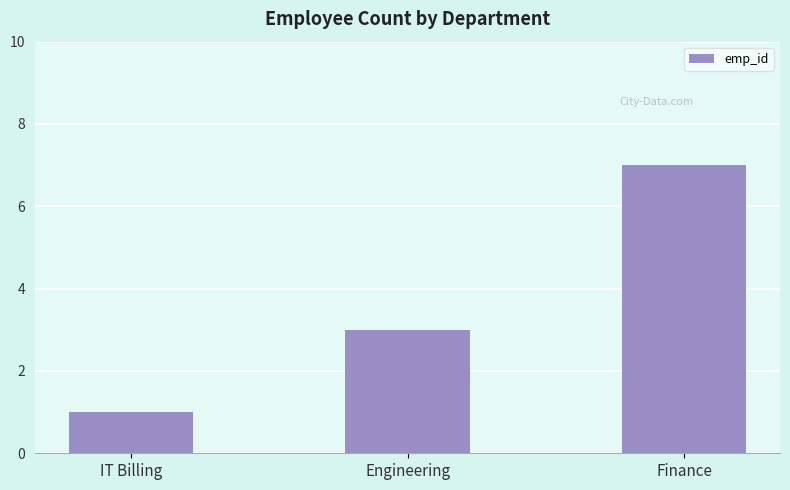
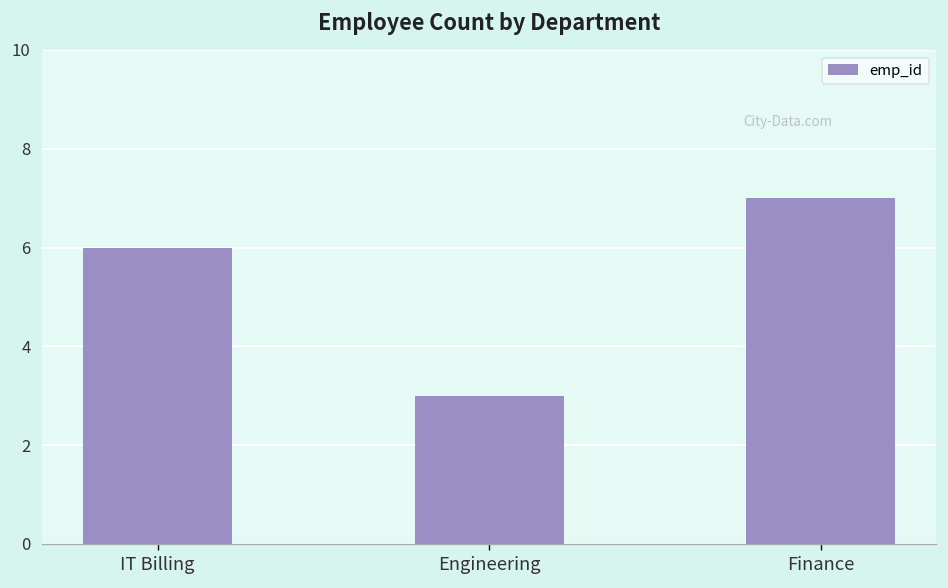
IT Billing: 1 -> 6
